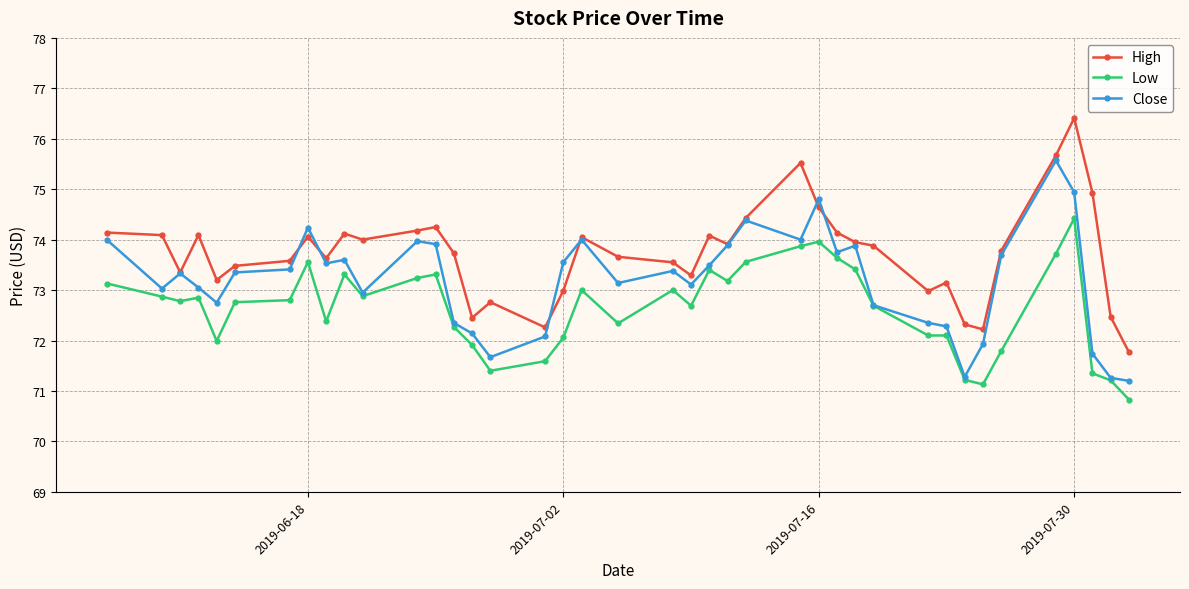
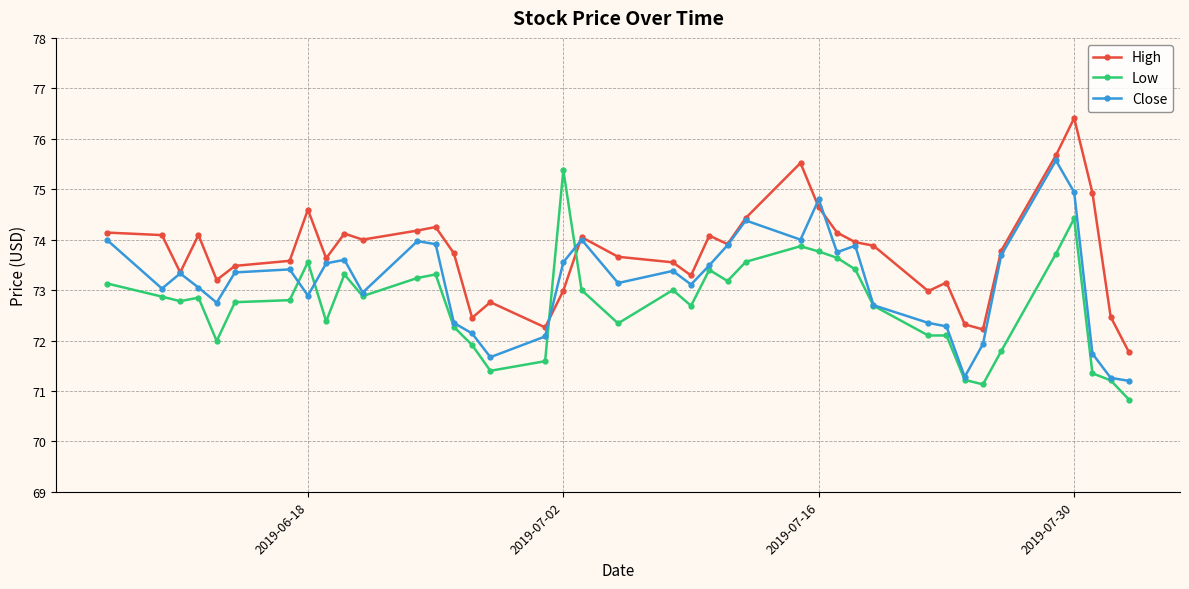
High, 2019-06-18: 74.1 -> 74.6
Close, 2019-06-18: 74.2 -> 72.9
Low, 2019-07-02: 72.1 -> 75.4
Low, 2019-07-16: 74.0 -> 73.8
